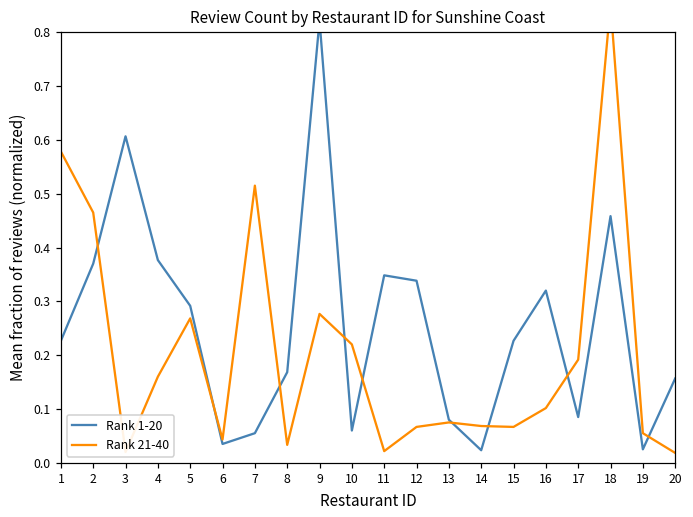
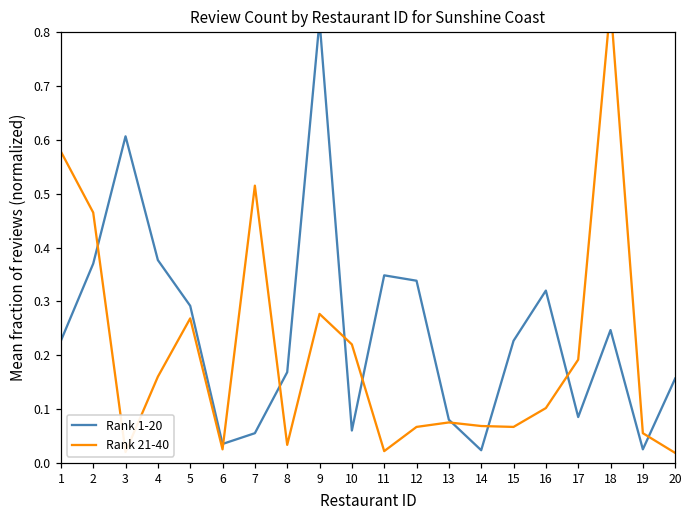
Rank 21-40, 6: 0.04 -> 0.03
Rank 1-20, 18: 0.46 -> 0.25
